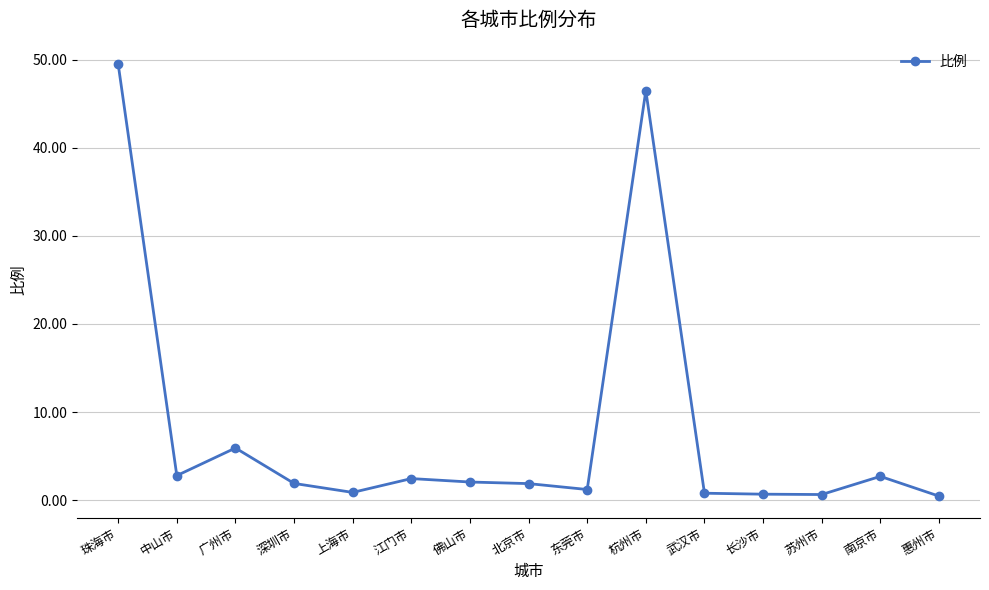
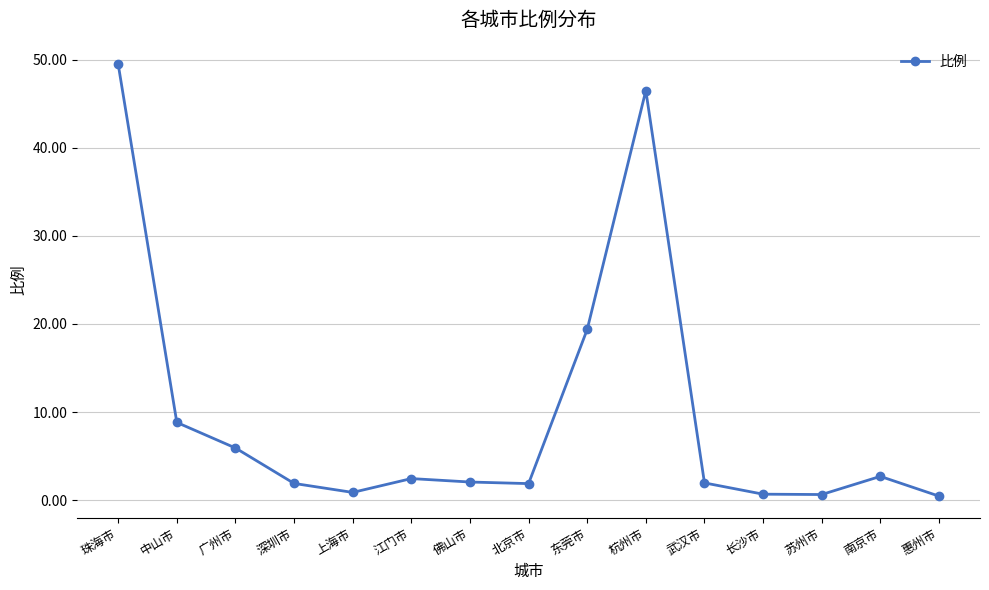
中山市: 3 -> 9
东莞市: 1 -> 19
武汉市: 1 -> 2
